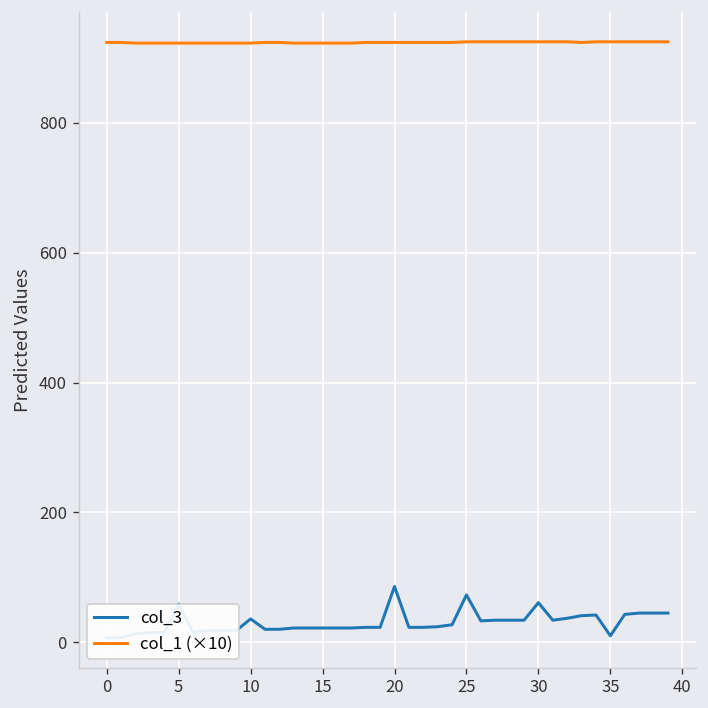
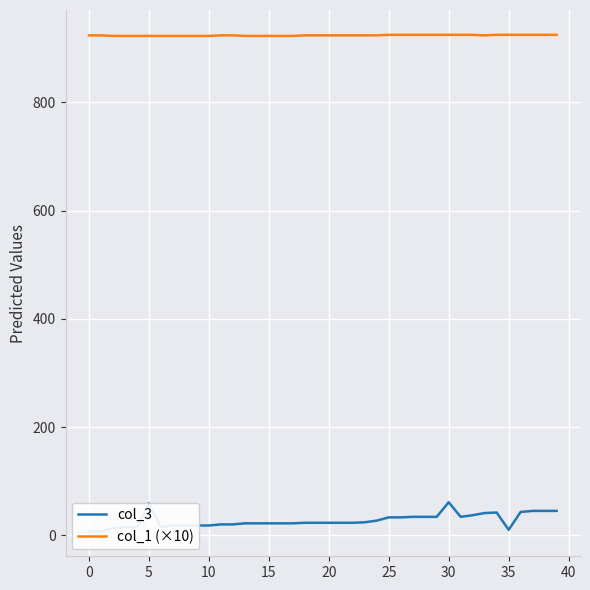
col_3, 10: 40 -> 20
col_3, 20: 90 -> 20
col_3, 25: 70 -> 30
